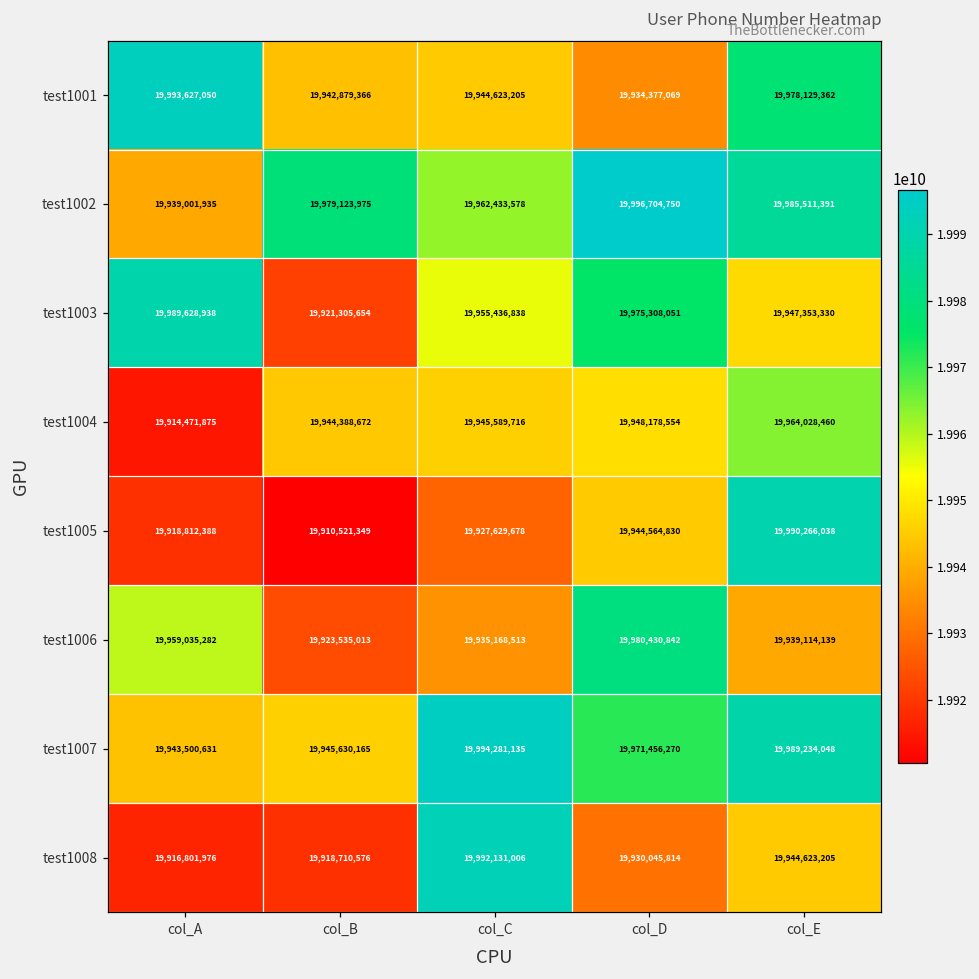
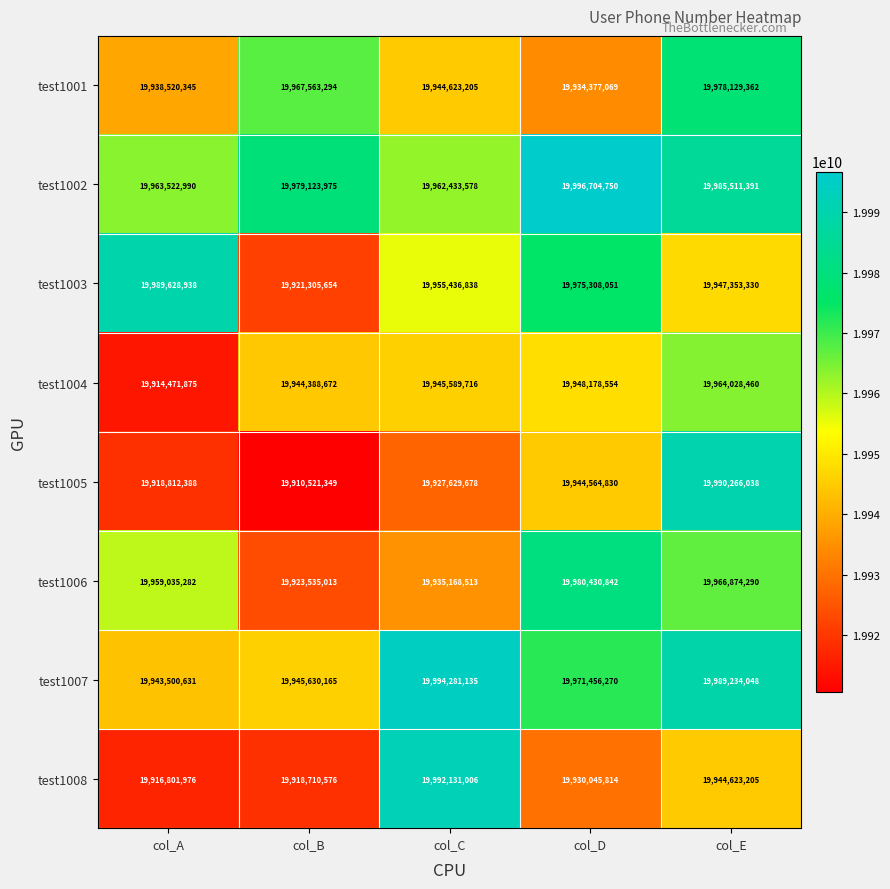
test1001, col_A: 19,993,627,050 -> 19,938,520,345
test1001, col_B: 19,942,879,366 -> 19,967,563,294
test1002, col_A: 19,939,001,935 -> 19,963,522,990
test1006, col_E: 19,939,114,139 -> 19,966,874,290
